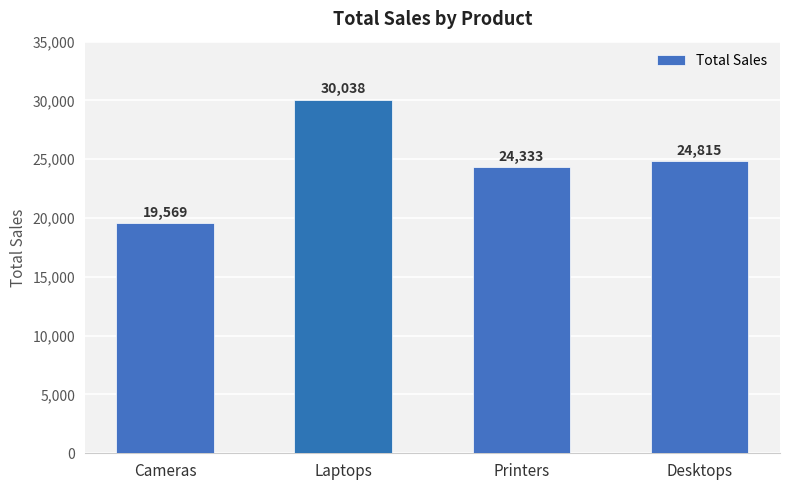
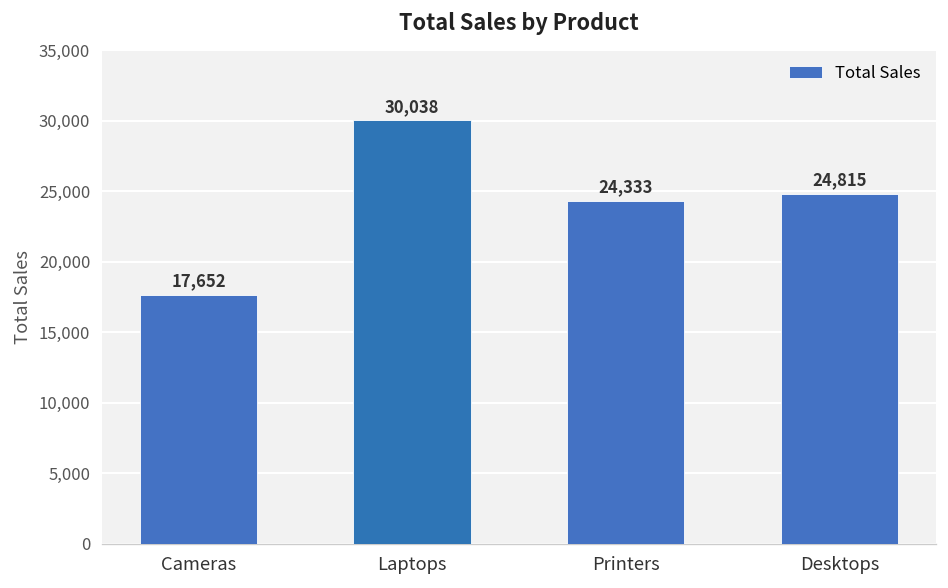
Cameras: 19,569 -> 17,652
